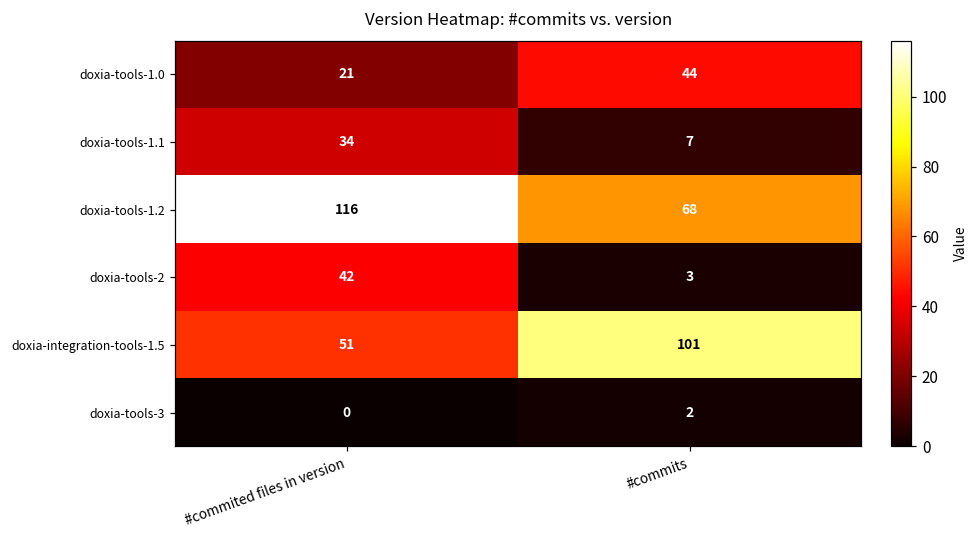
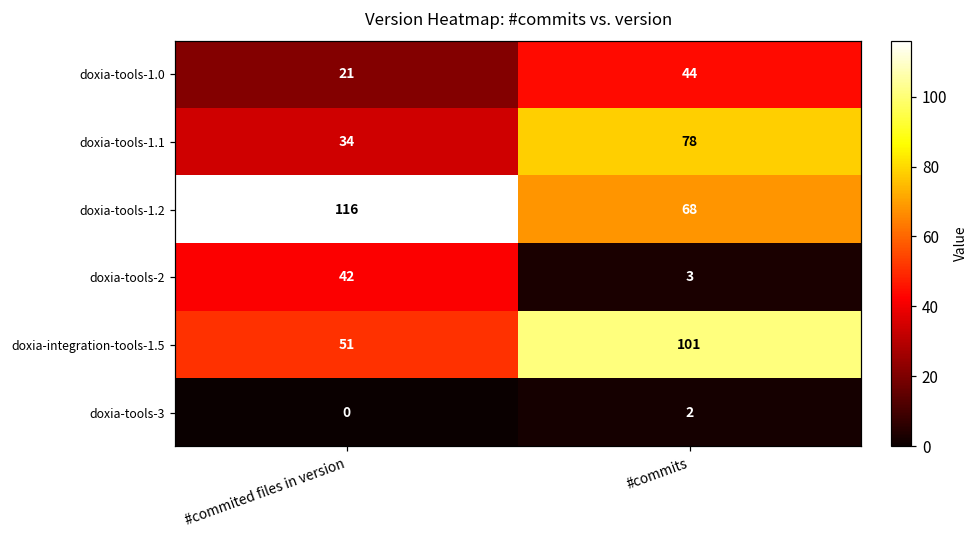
doxia-tools-1.1, #commits: 7 -> 78
